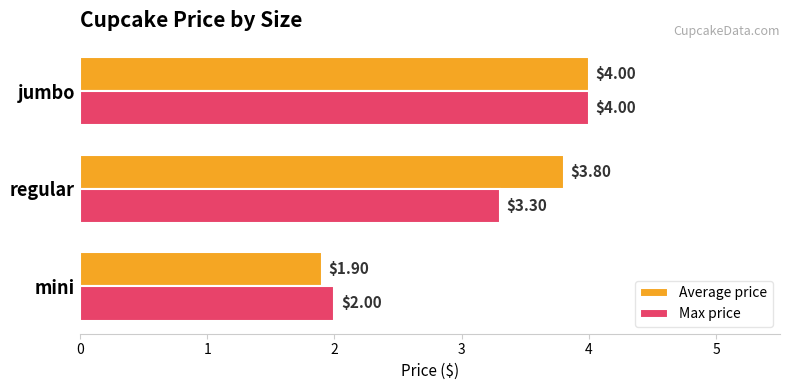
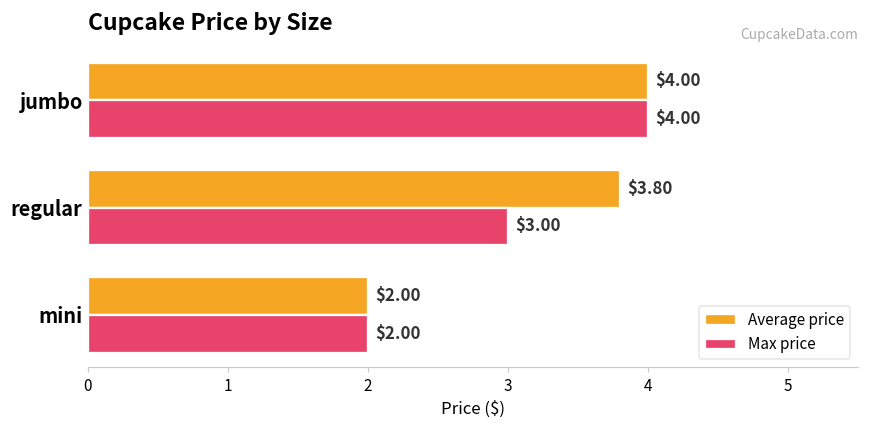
Max price, regular: $3.30 -> $3.00
Average price, mini: $1.90 -> $2.00
